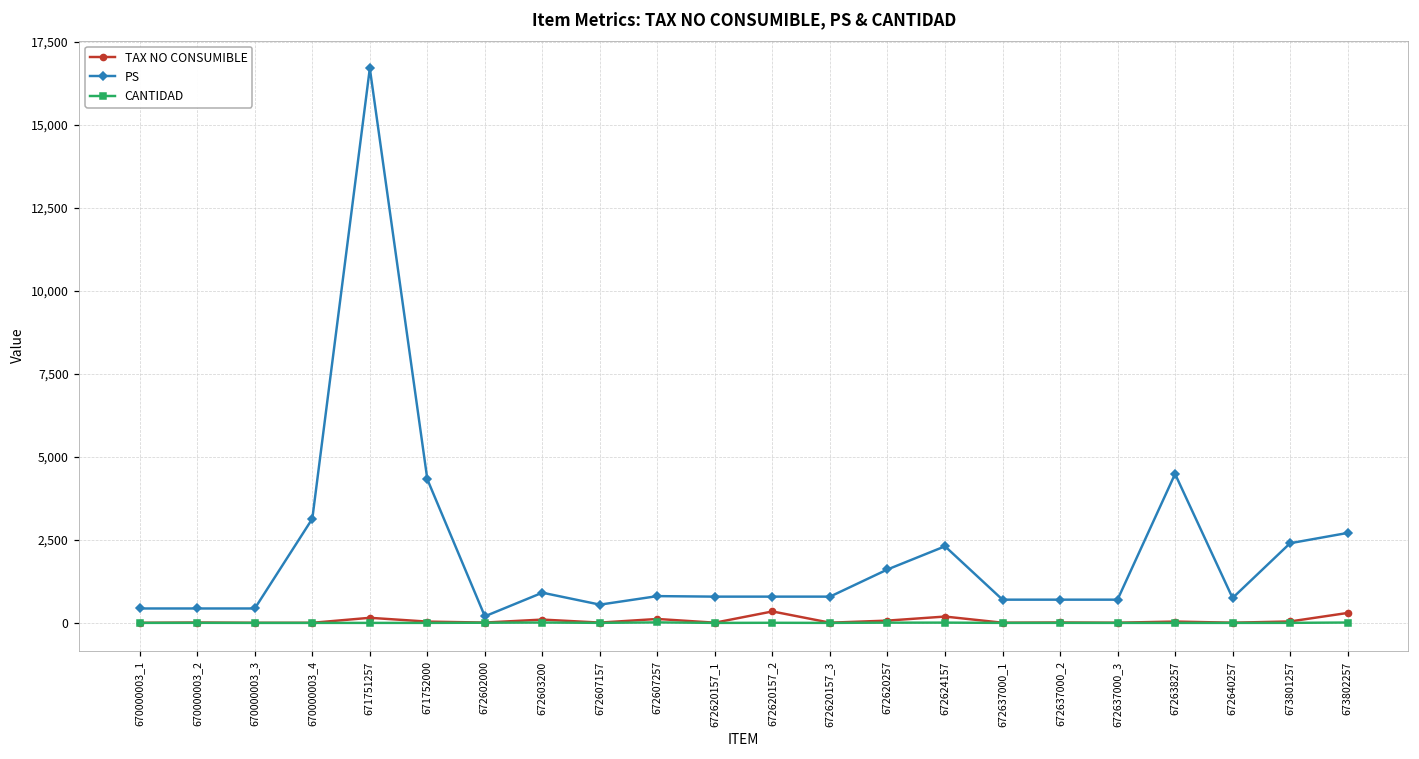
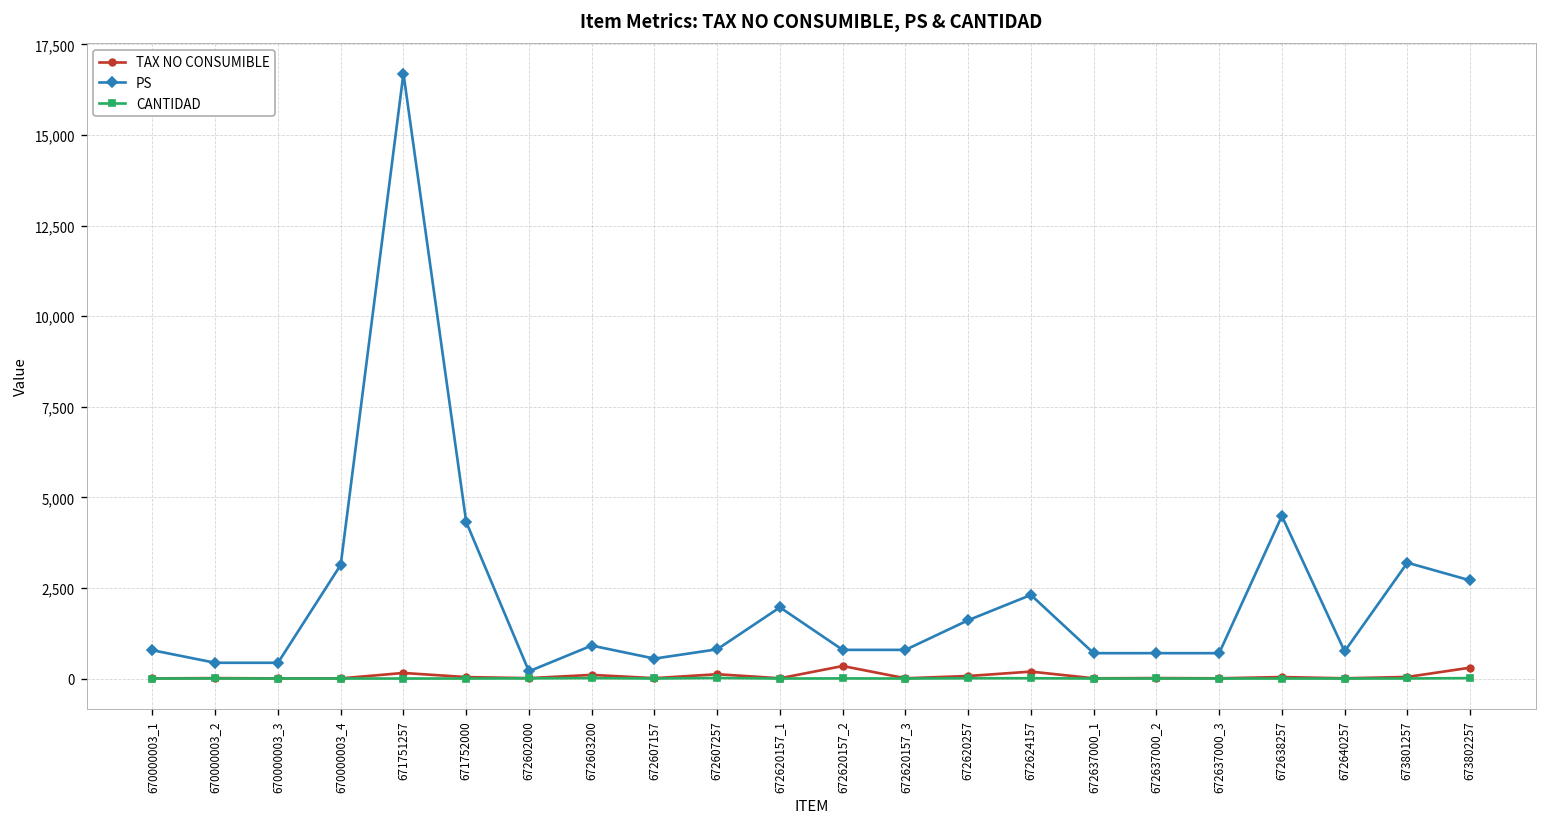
PS, 670000003_1: 400 -> 800
PS, 672620157_1: 800 -> 2,000
PS, 673801257: 2,400 -> 3,200
